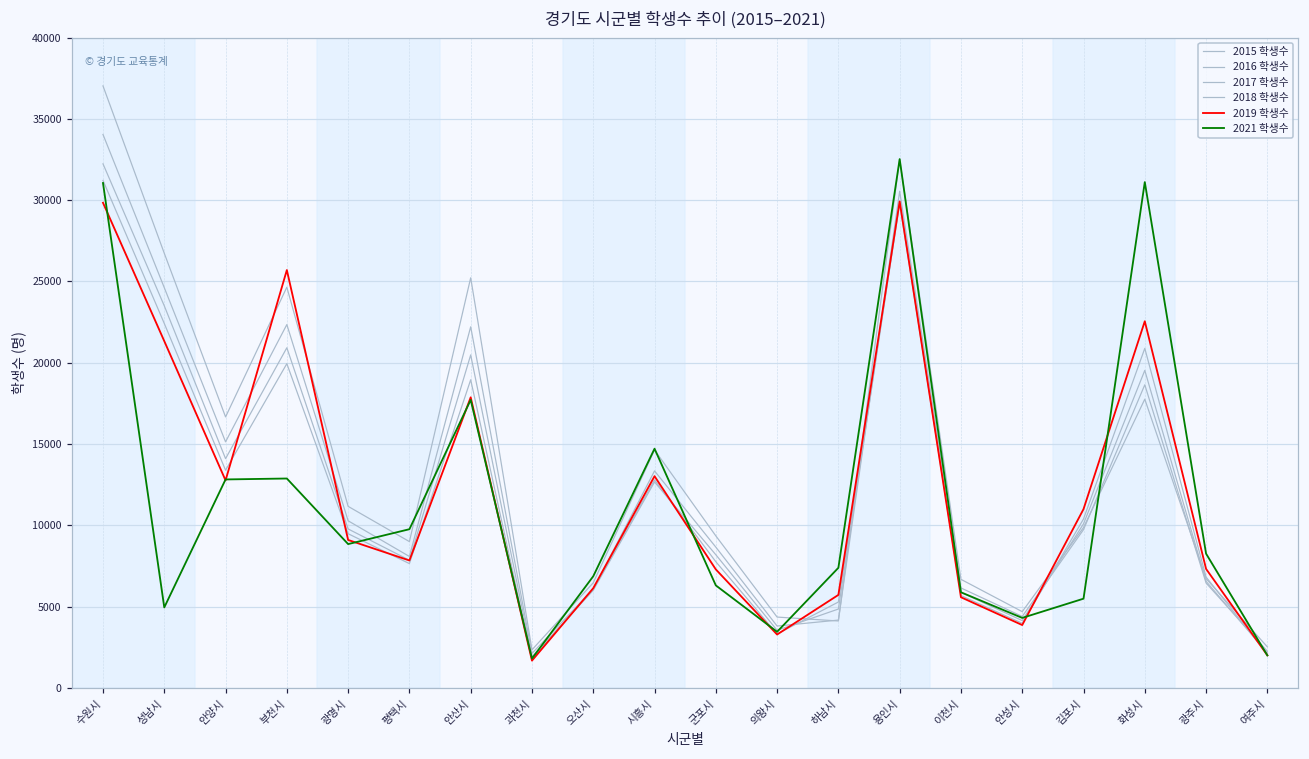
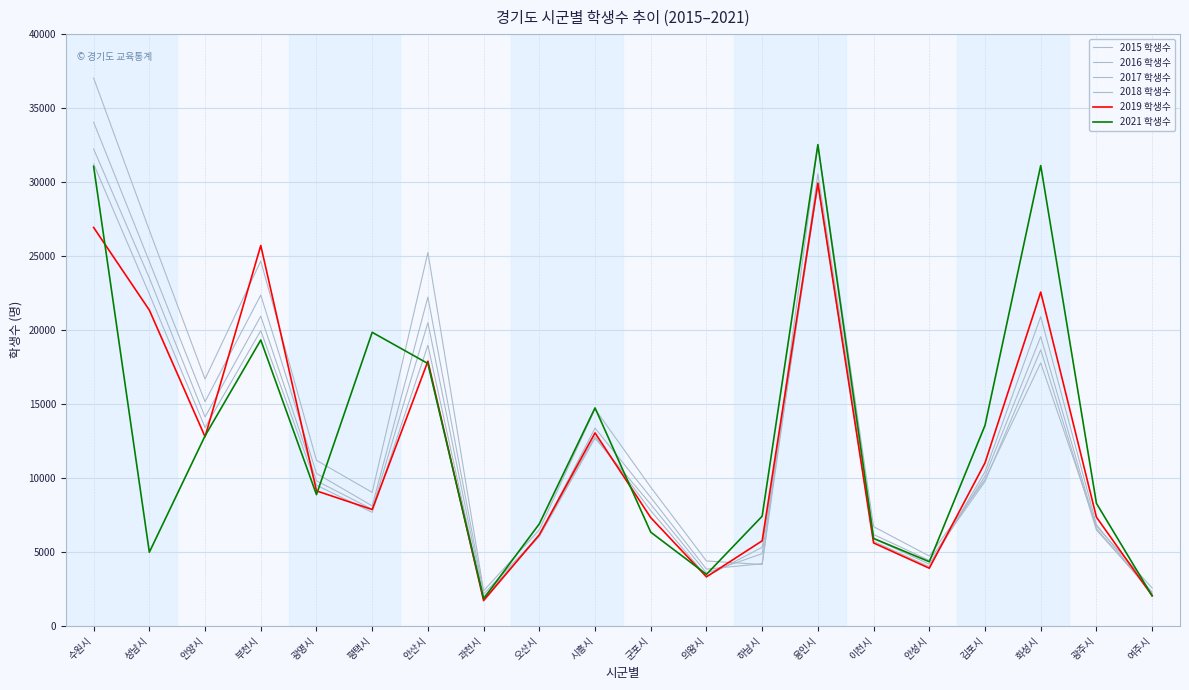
2019 학생수, 수원시: 29800 -> 26900
2021 학생수, 부천시: 12900 -> 19300
2021 학생수, 평택시: 9800 -> 19800
2021 학생수, 김포시: 5500 -> 13500
